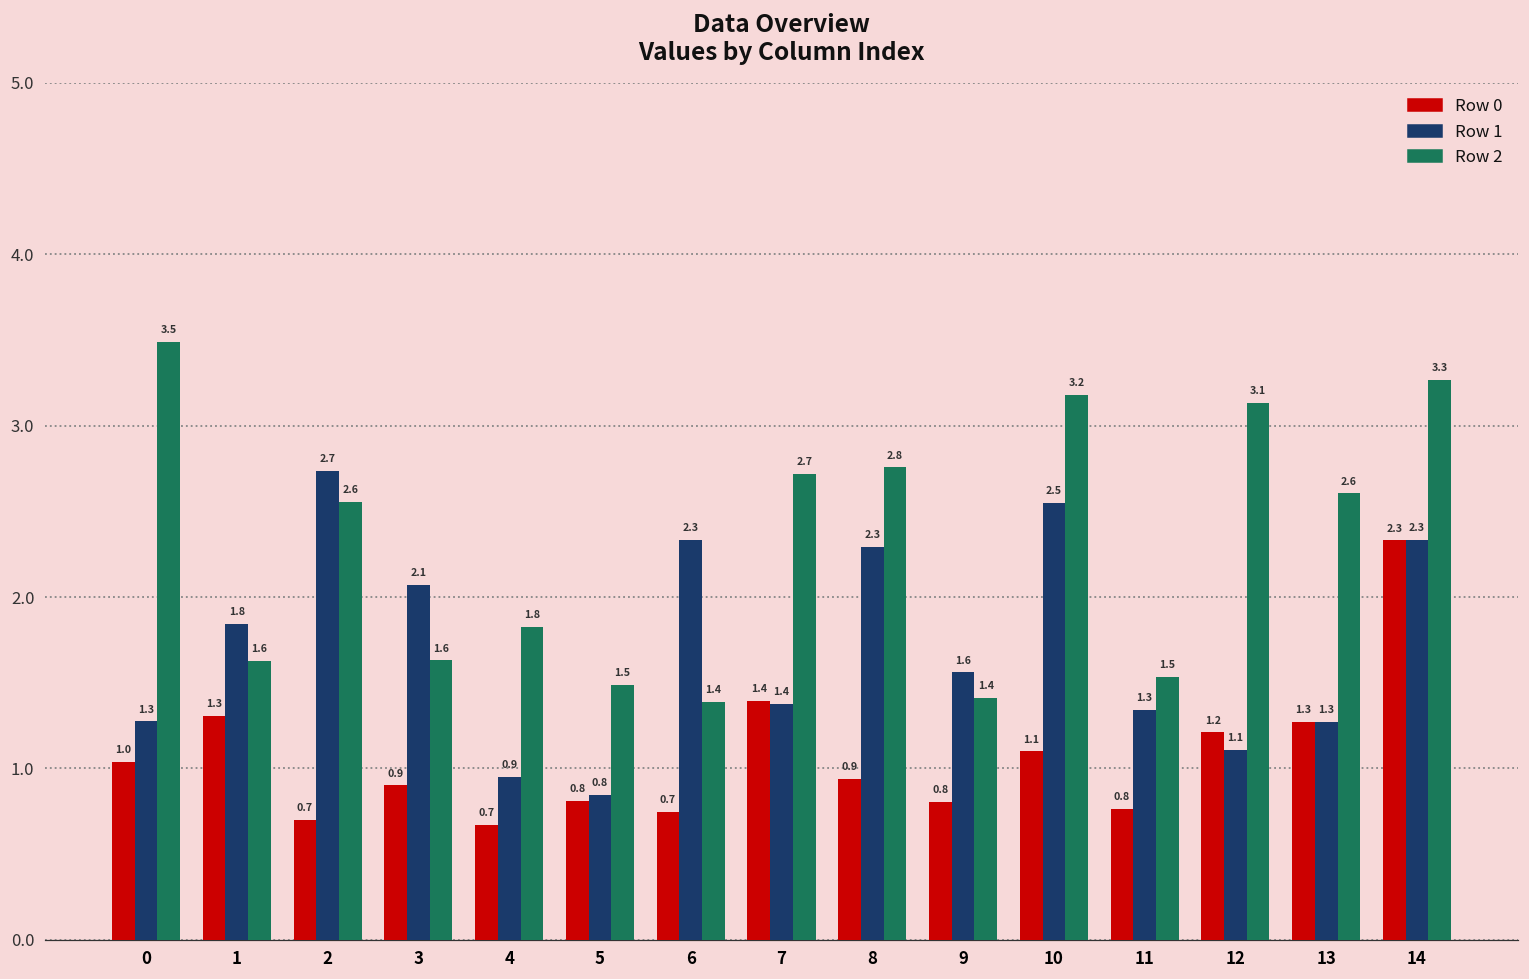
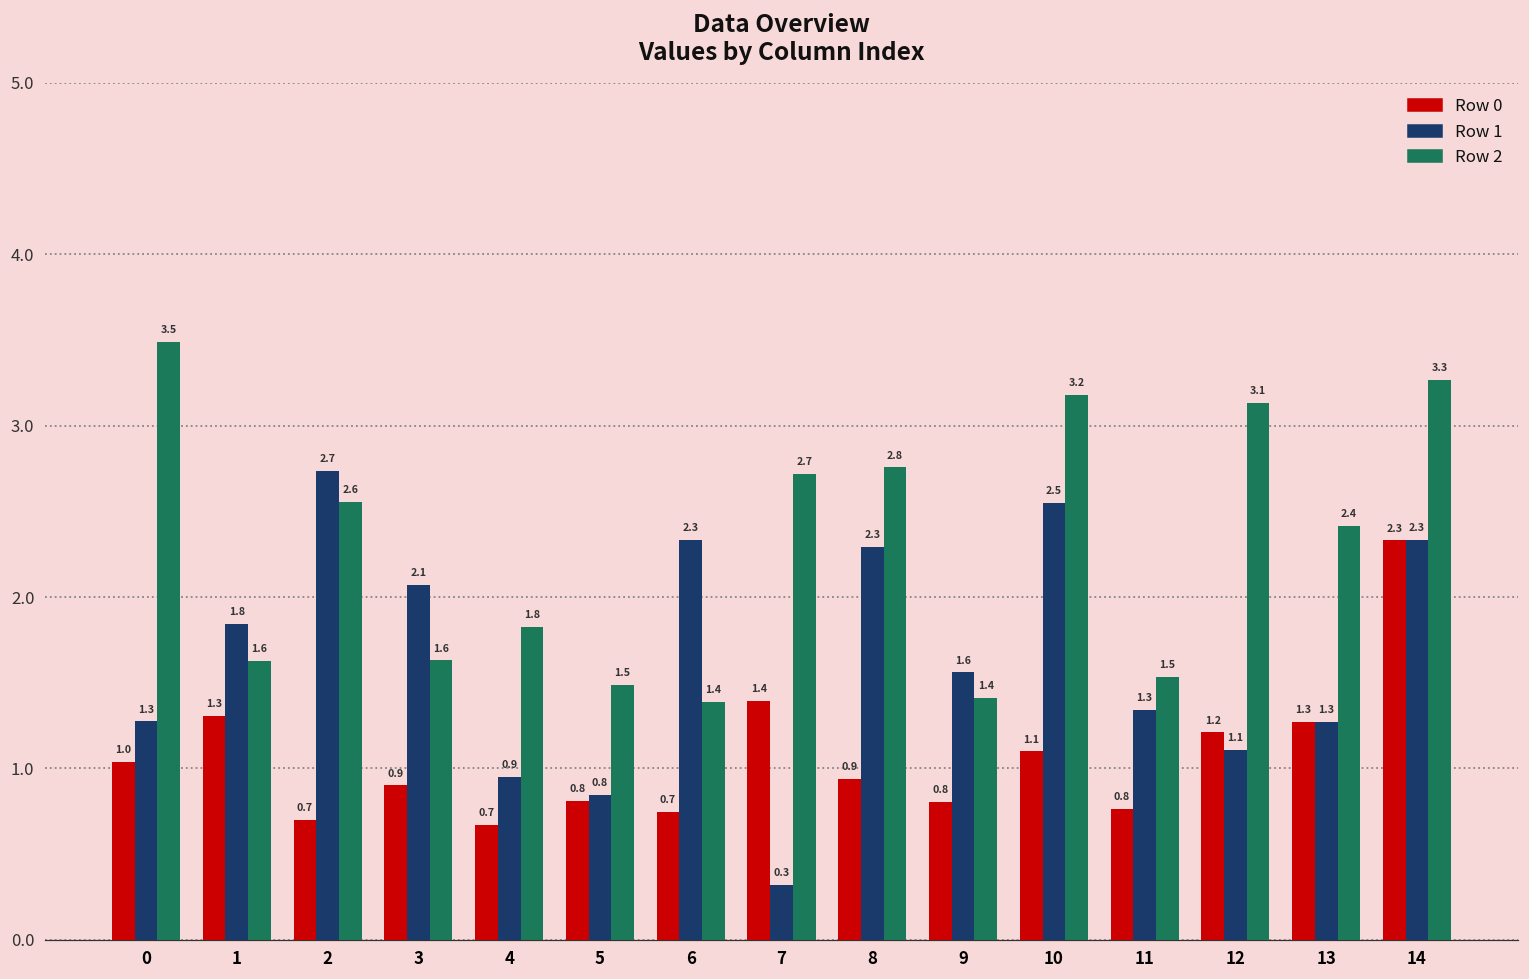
Row 1, 7: 1.4 -> 0.3
Row 2, 13: 2.6 -> 2.4
